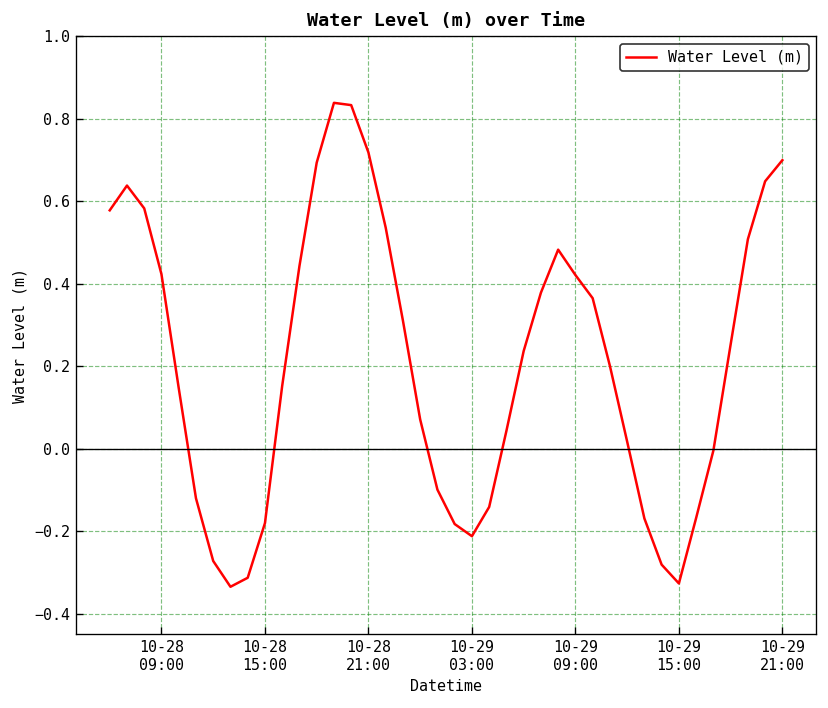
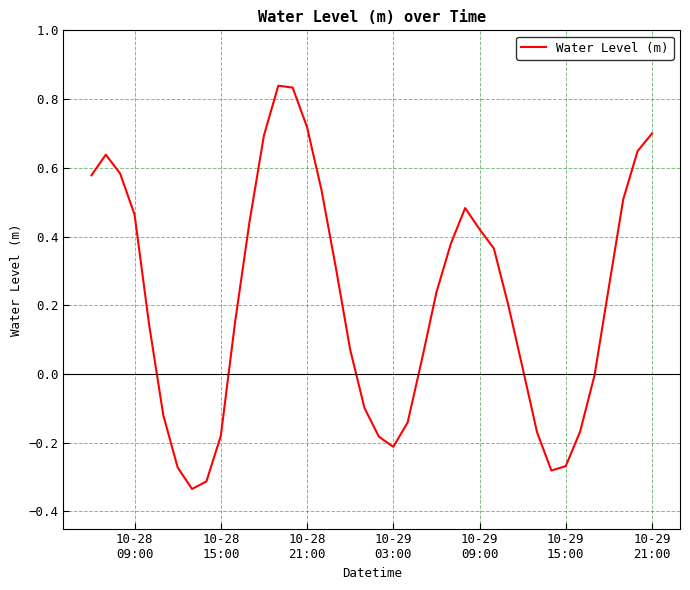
10-28 09:00: 0.42 -> 0.46
10-29 15:00: -0.33 -> -0.27
